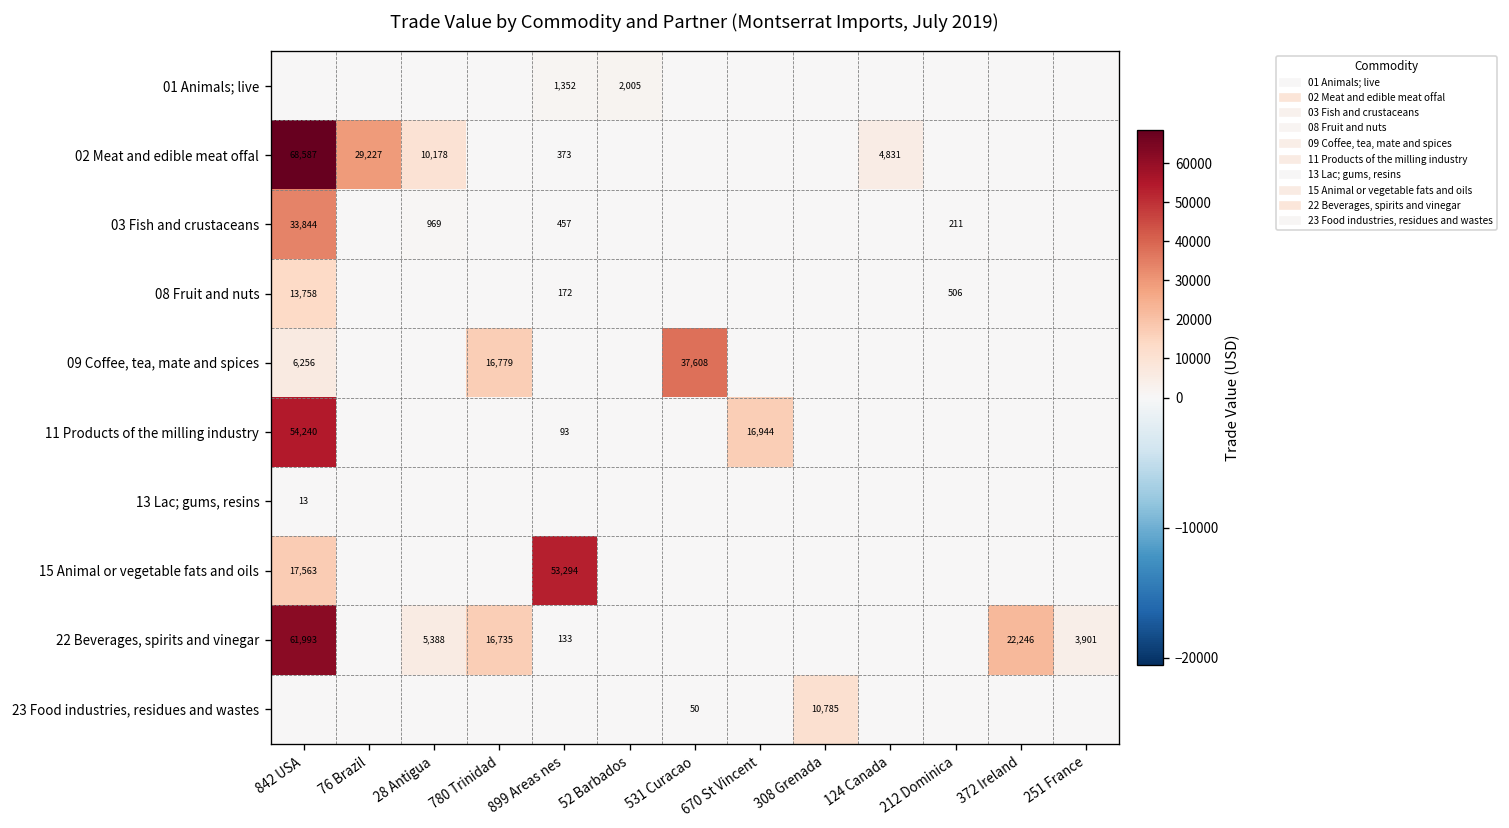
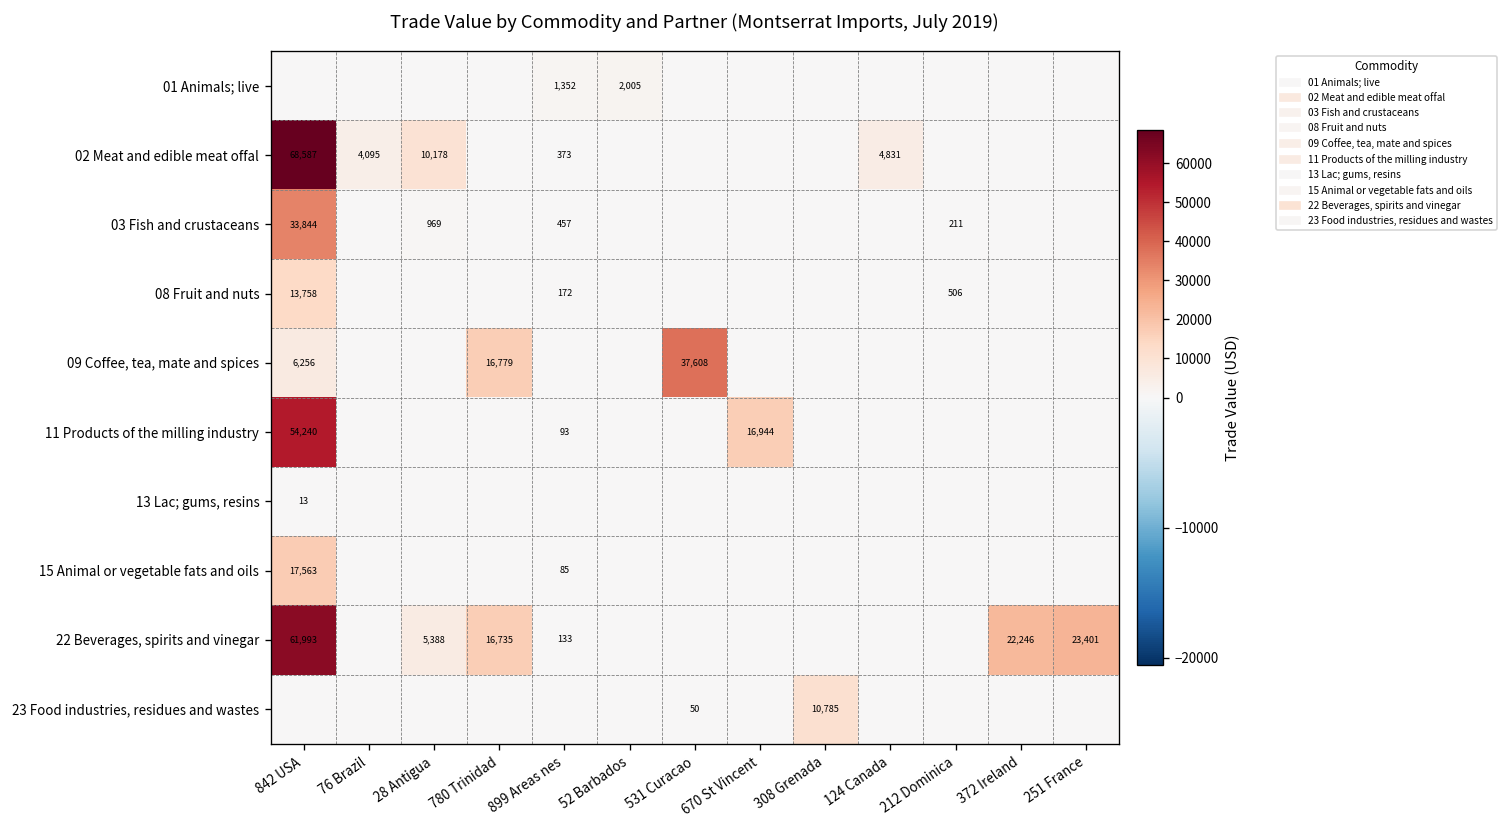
02 Meat and edible meat offal, 76 Brazil: 29,227 -> 4,095
15 Animal or vegetable fats and oils, 899 Areas nes: 53,294 -> 85
22 Beverages, spirits and vinegar, 251 France: 3,901 -> 23,401
